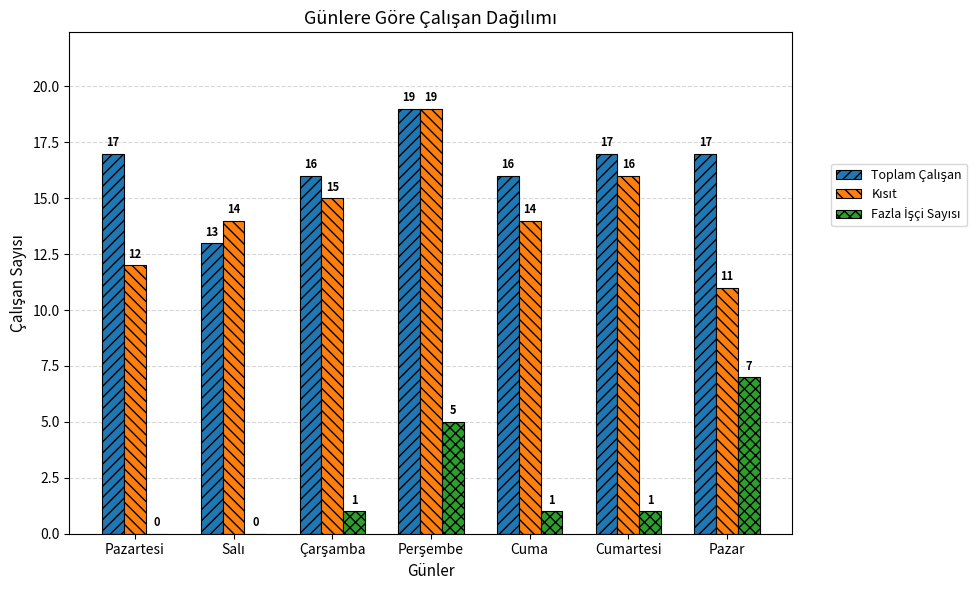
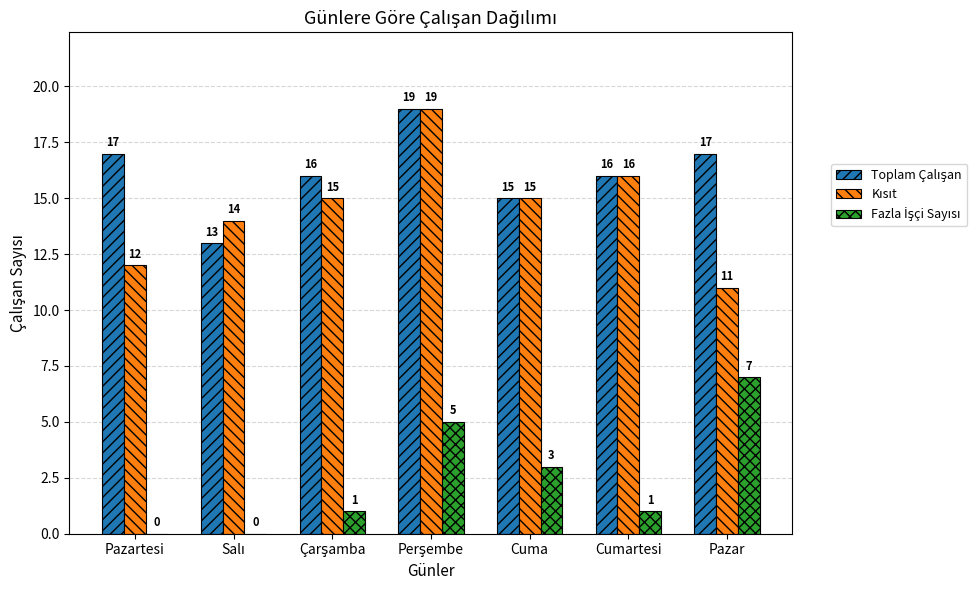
Toplam Çalışan, Cuma: 16 -> 15
Kısıt, Cuma: 14 -> 15
Fazla İşçi Sayısı, Cuma: 1 -> 3
Toplam Çalışan, Cumartesi: 17 -> 16
